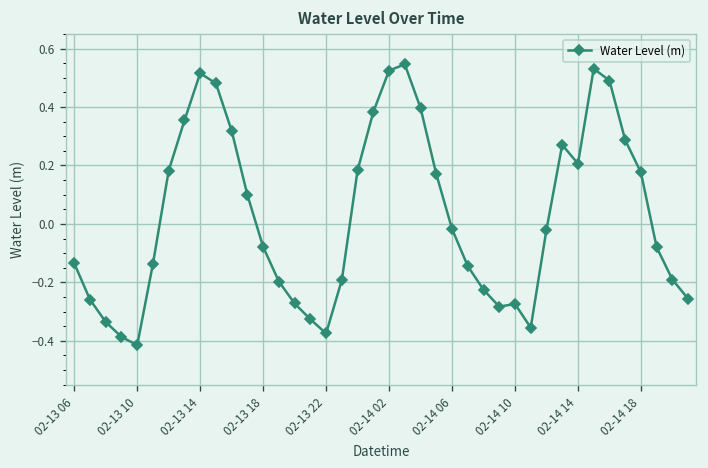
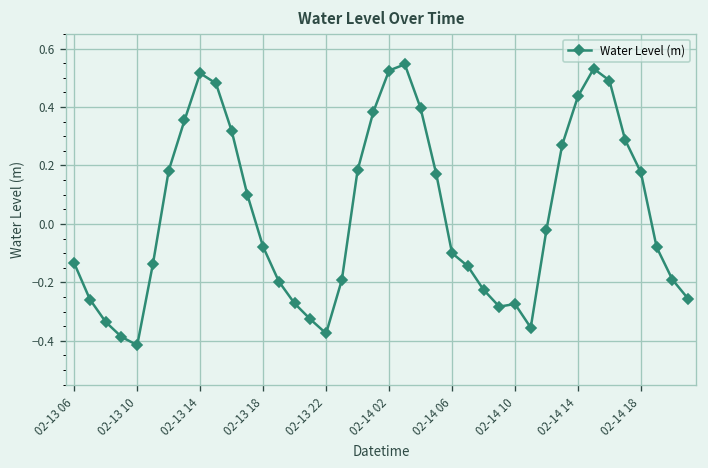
02-14 06: -0.02 -> -0.10
02-14 14: 0.21 -> 0.44
